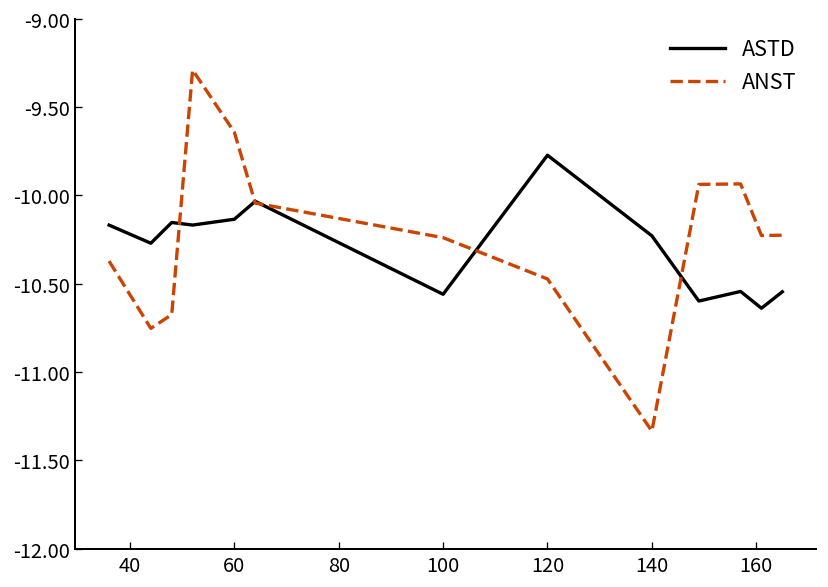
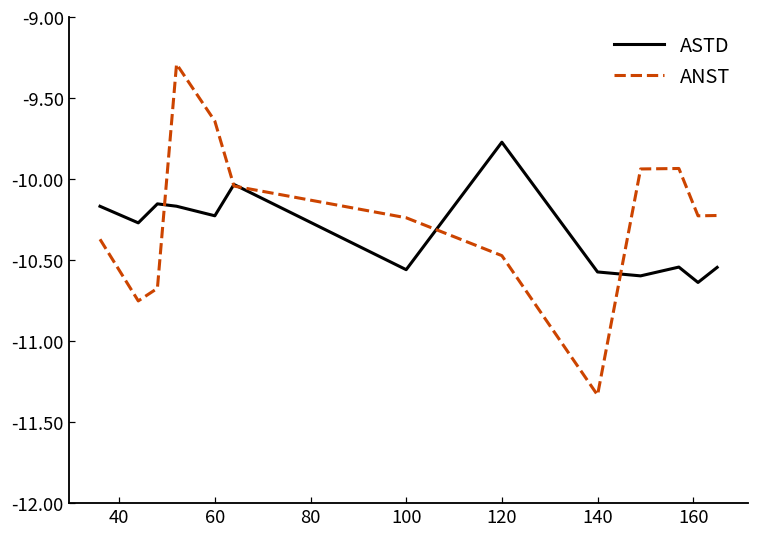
ASTD, 60: -10.13 -> -10.23
ASTD, 140: -10.23 -> -10.57
